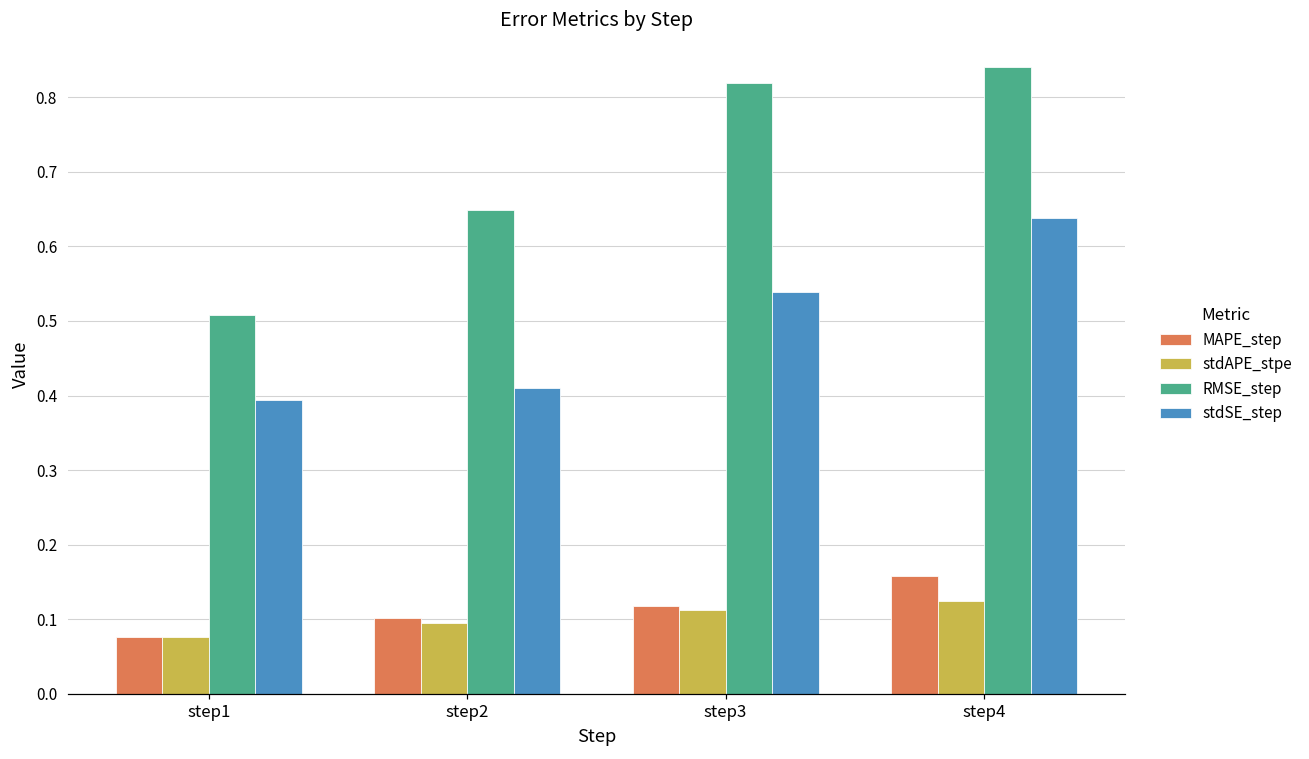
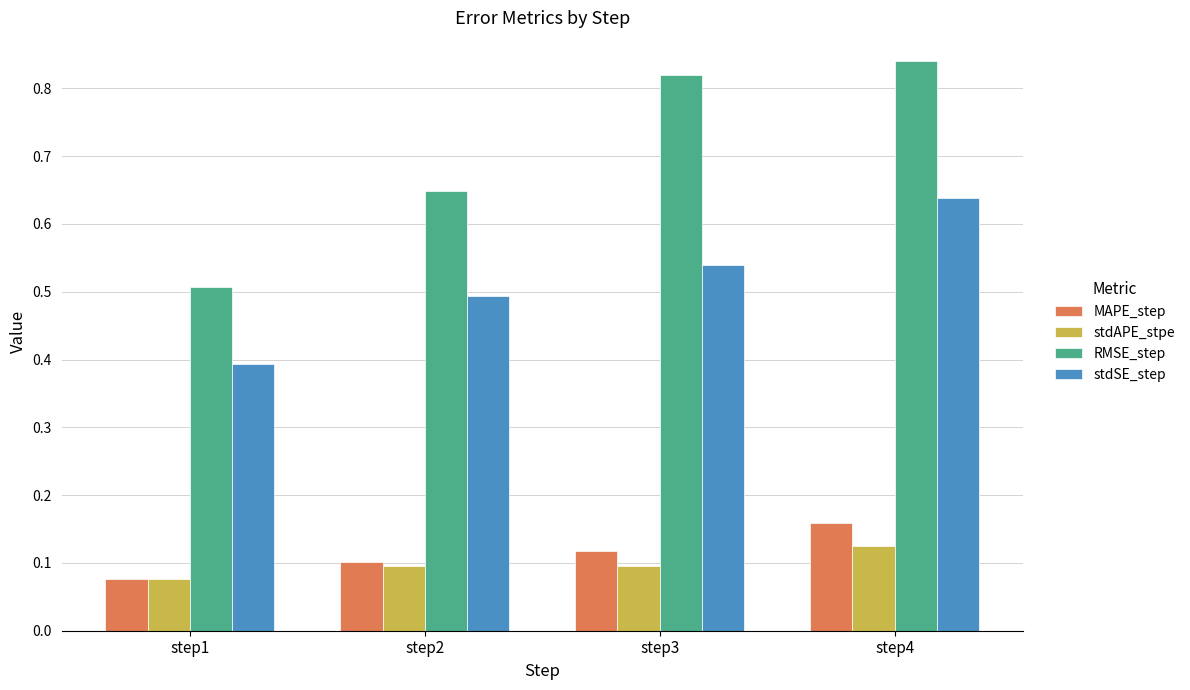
stdSE_step, step2: 0.41 -> 0.49
stdAPE_stpe, step3: 0.11 -> 0.09
